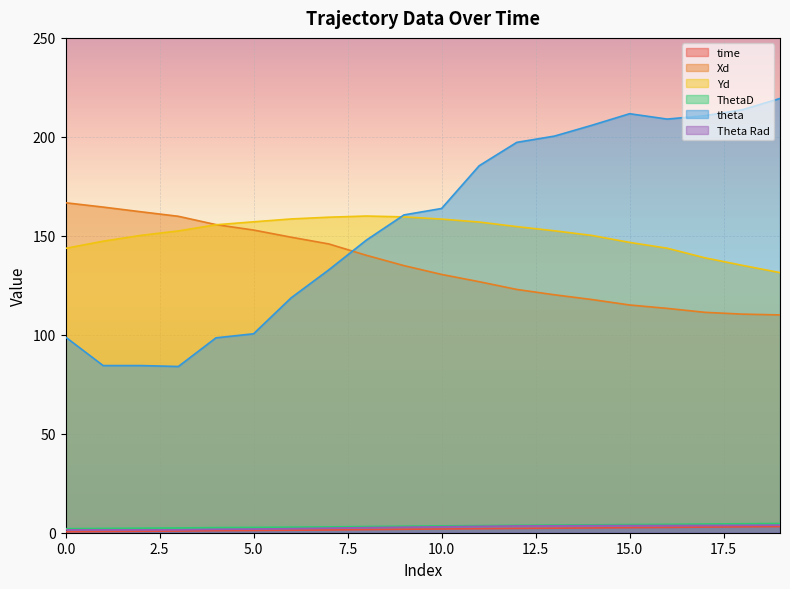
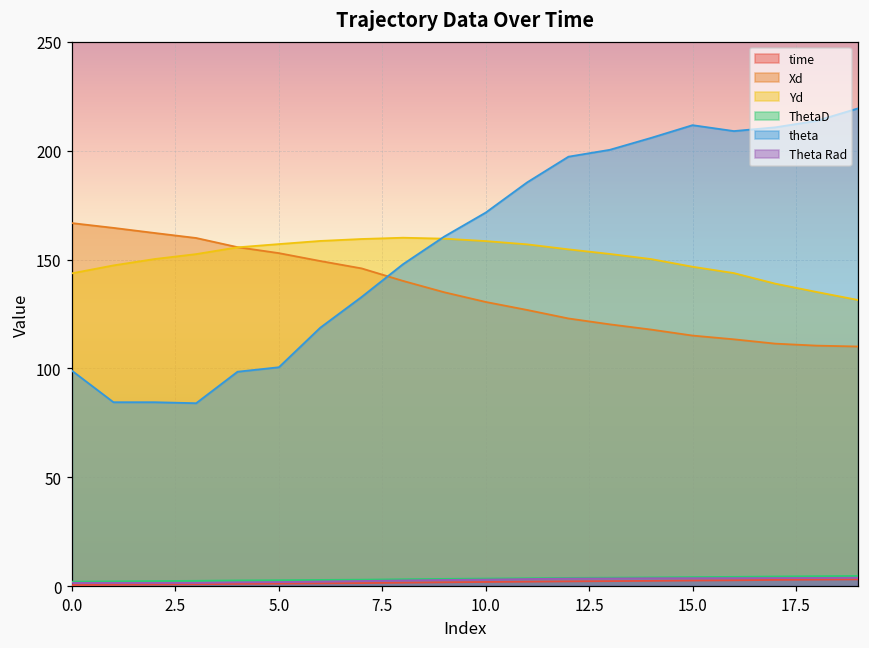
theta, 10.0: 164 -> 172
